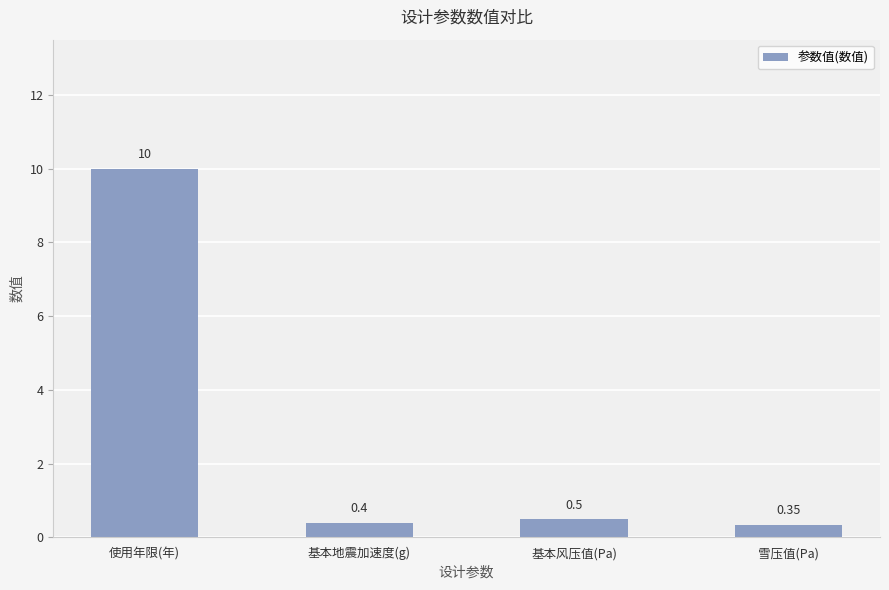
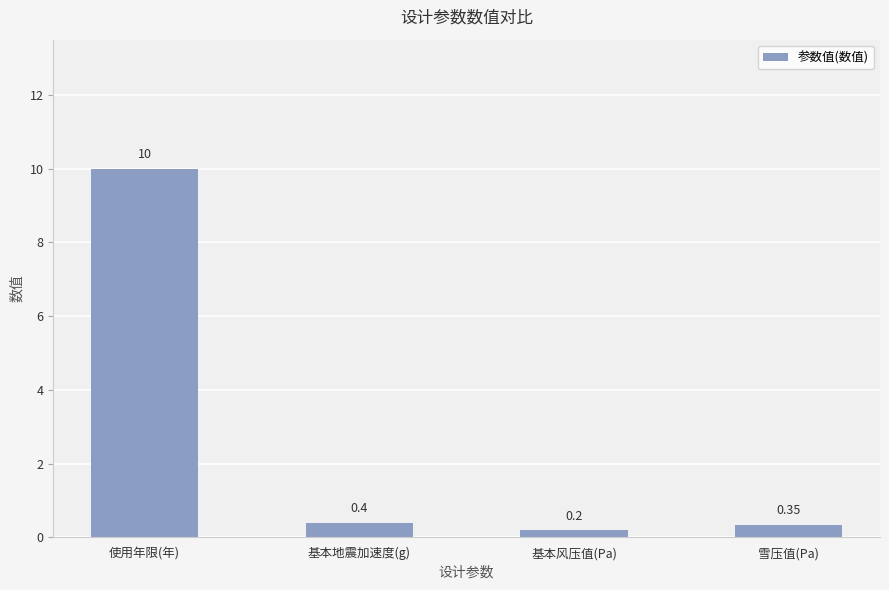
基本风压值(Pa): 0.5 -> 0.2
